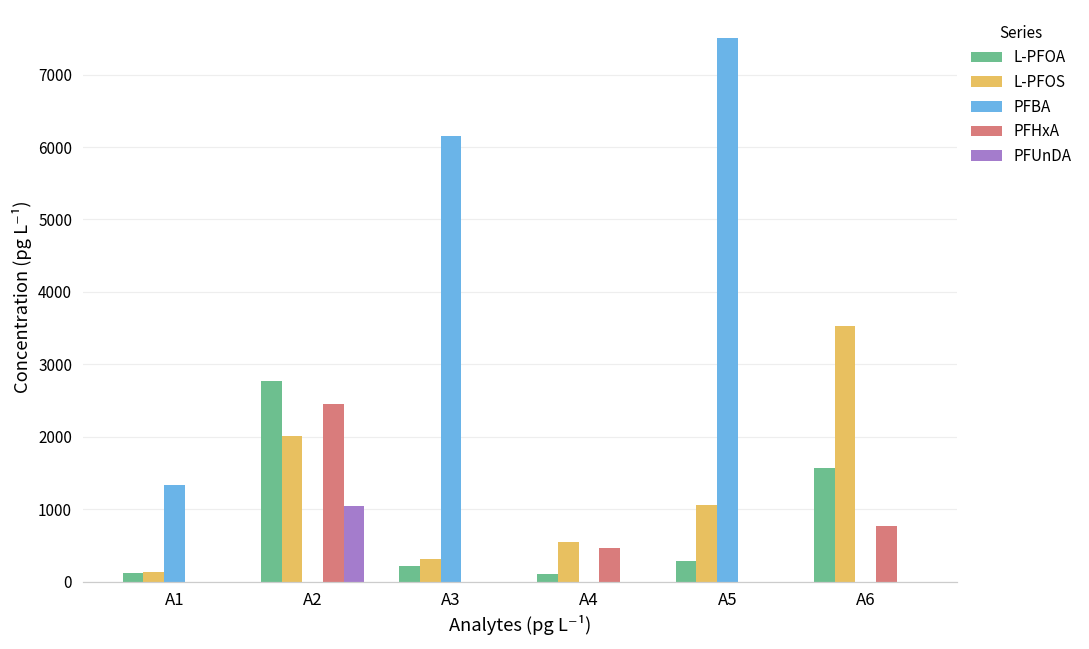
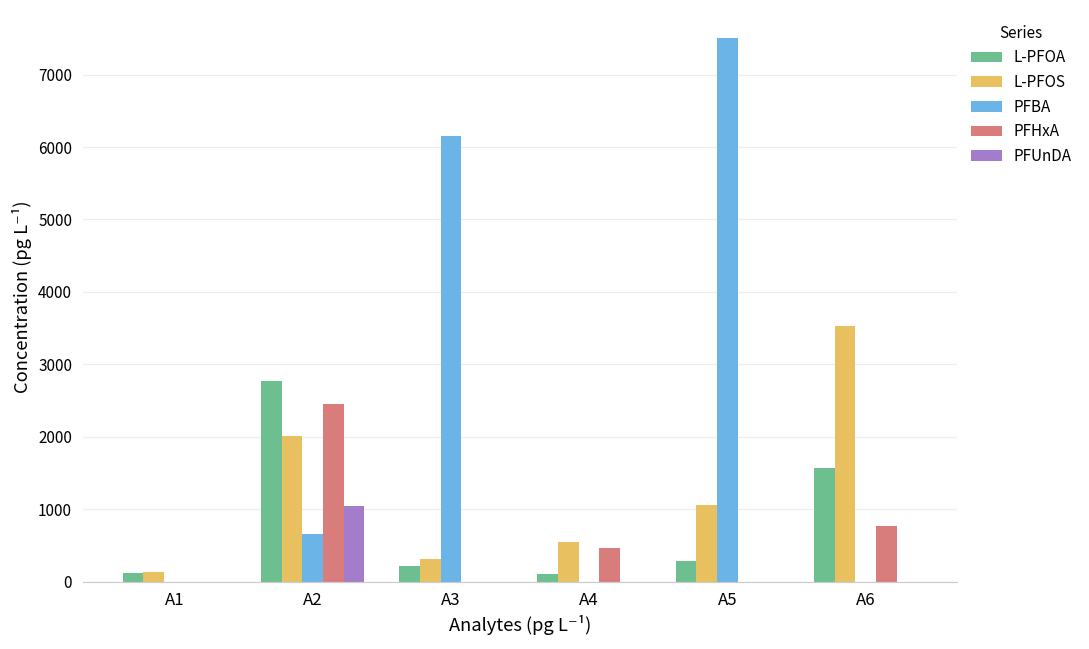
PFBA, A1: 1300 -> 0
PFBA, A2: 0 -> 700
